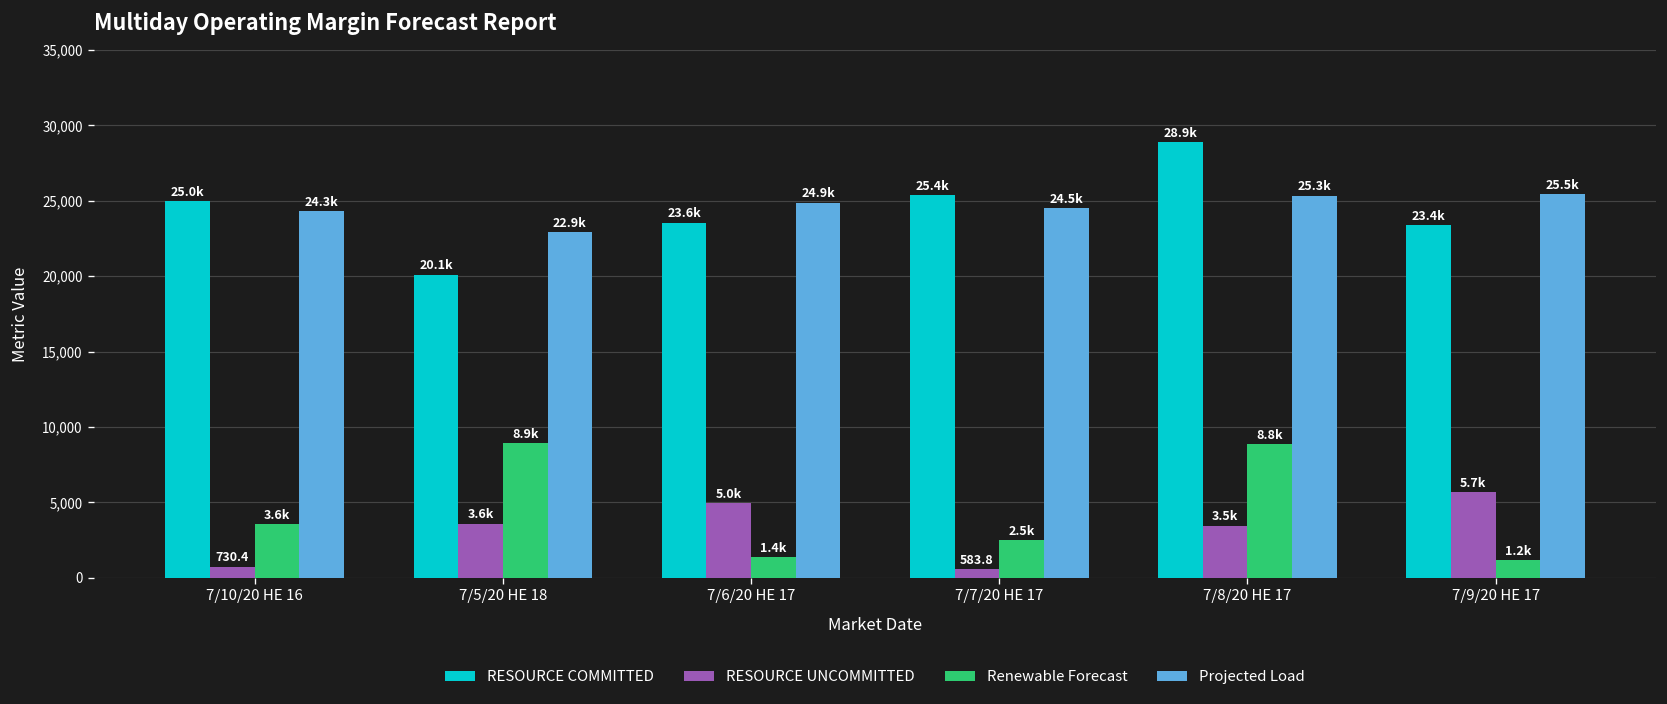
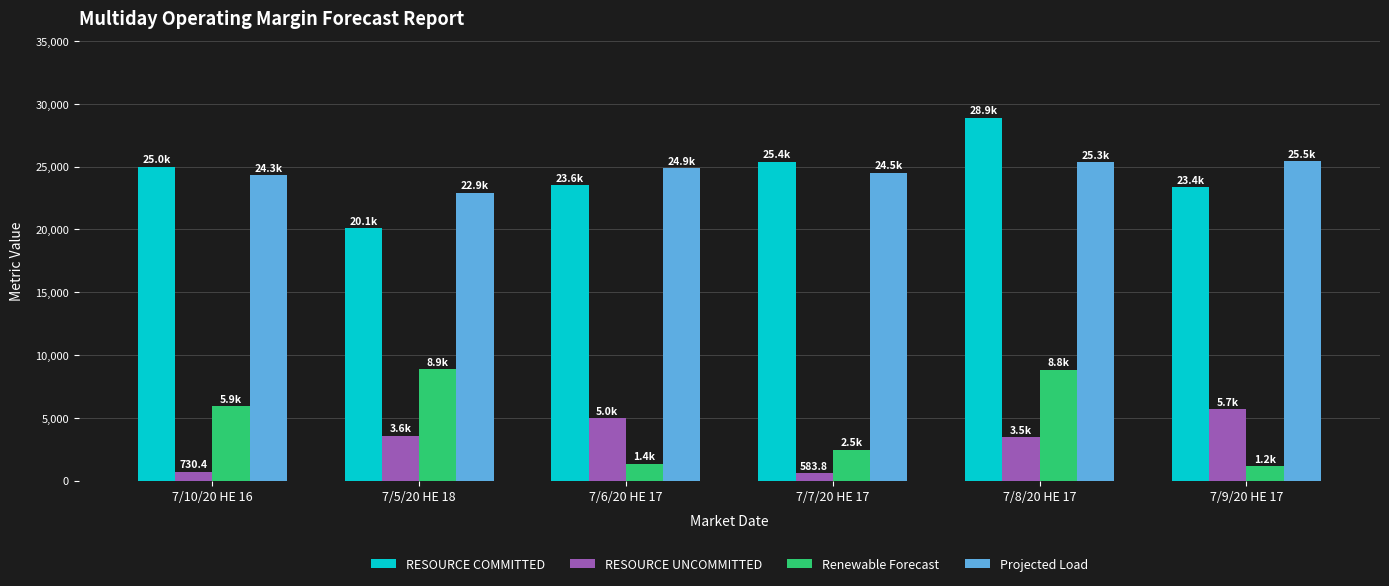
Renewable Forecast, 7/10/20 HE 16: 3.6k -> 5.9k
